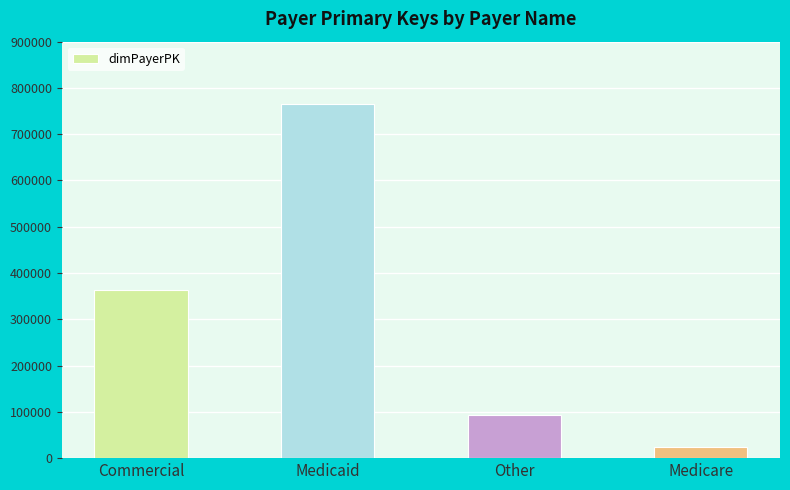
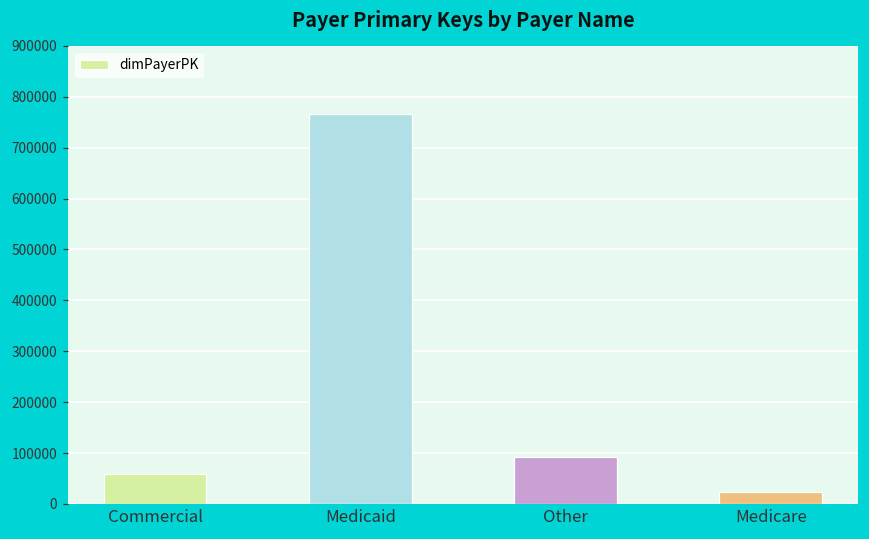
Commercial: 360000 -> 60000
